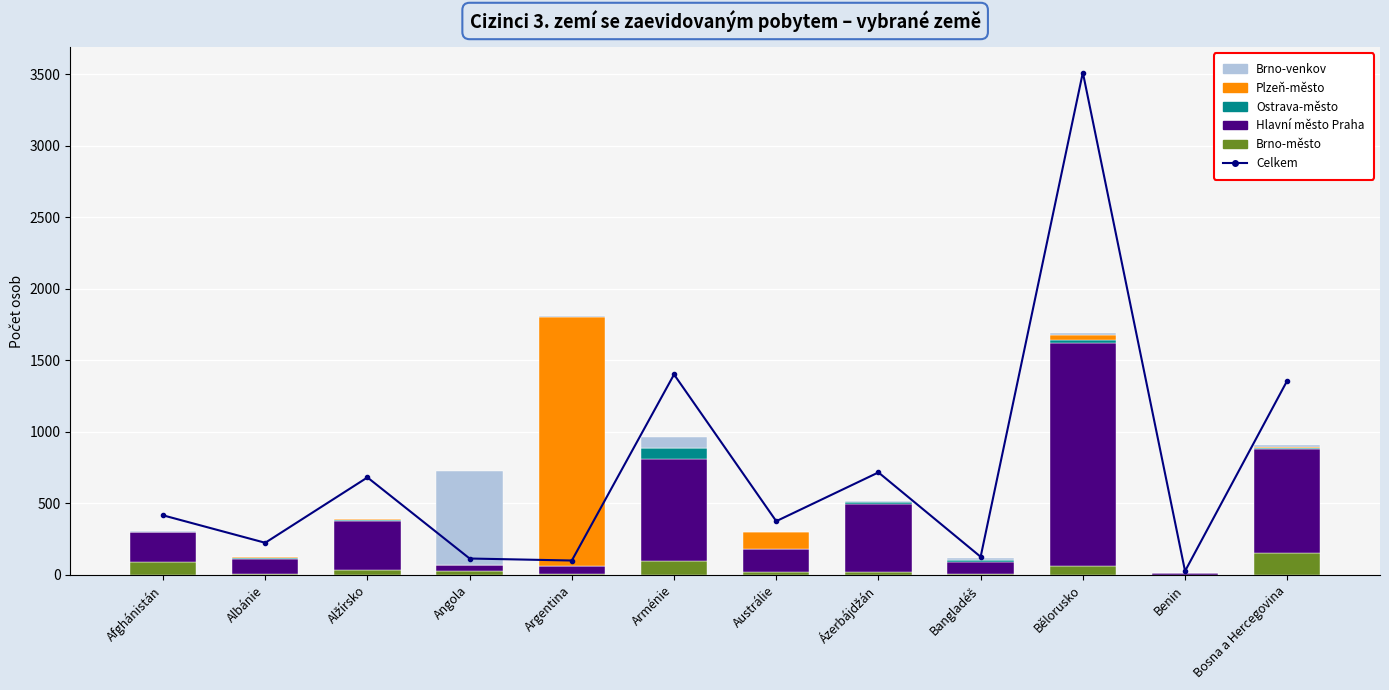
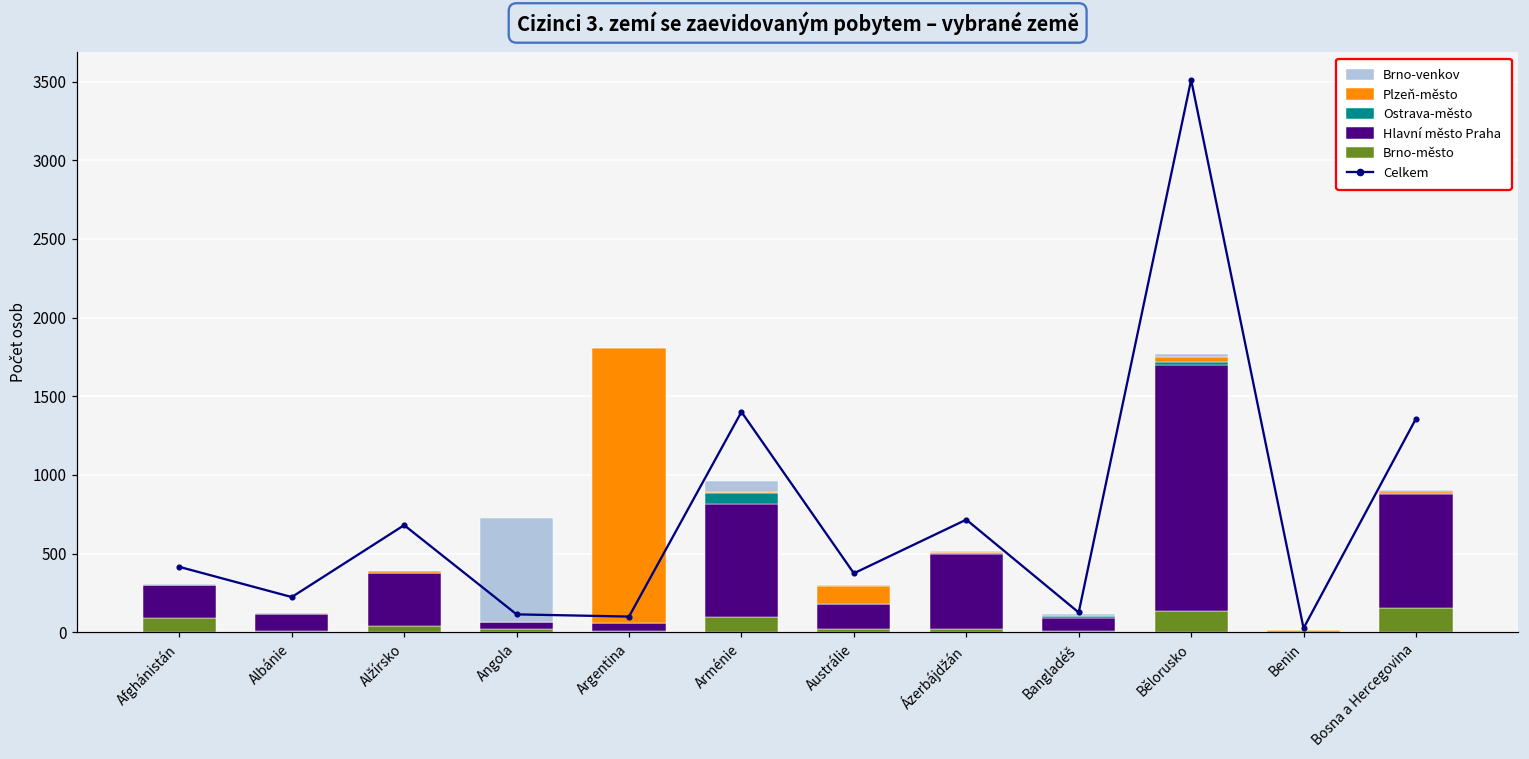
Brno-město, Bělorusko: 60 -> 140
